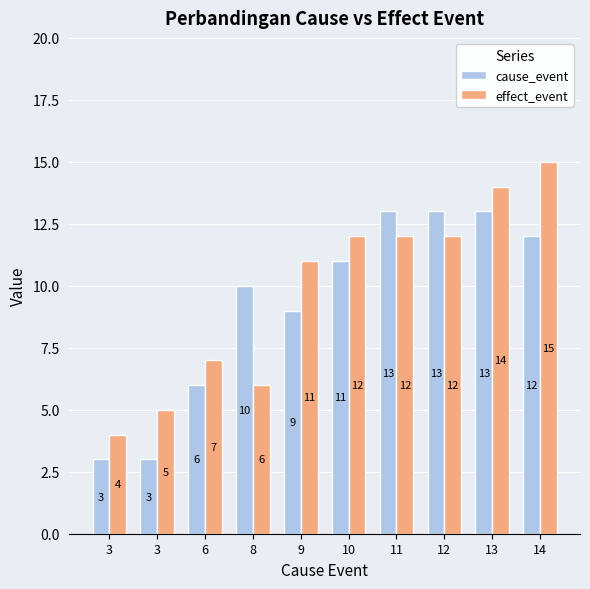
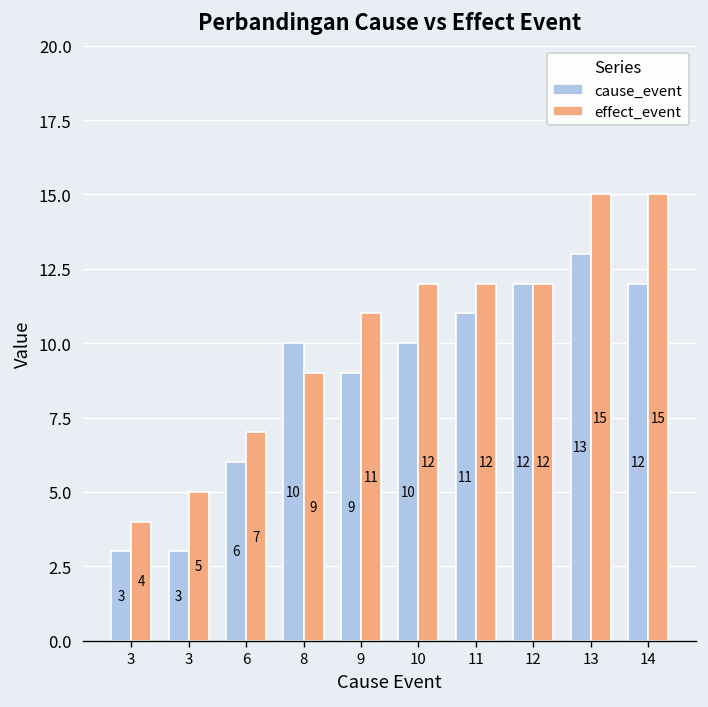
effect_event, 8: 6 -> 9
cause_event, 10: 11 -> 10
cause_event, 11: 13 -> 11
cause_event, 12: 13 -> 12
effect_event, 13: 14 -> 15
